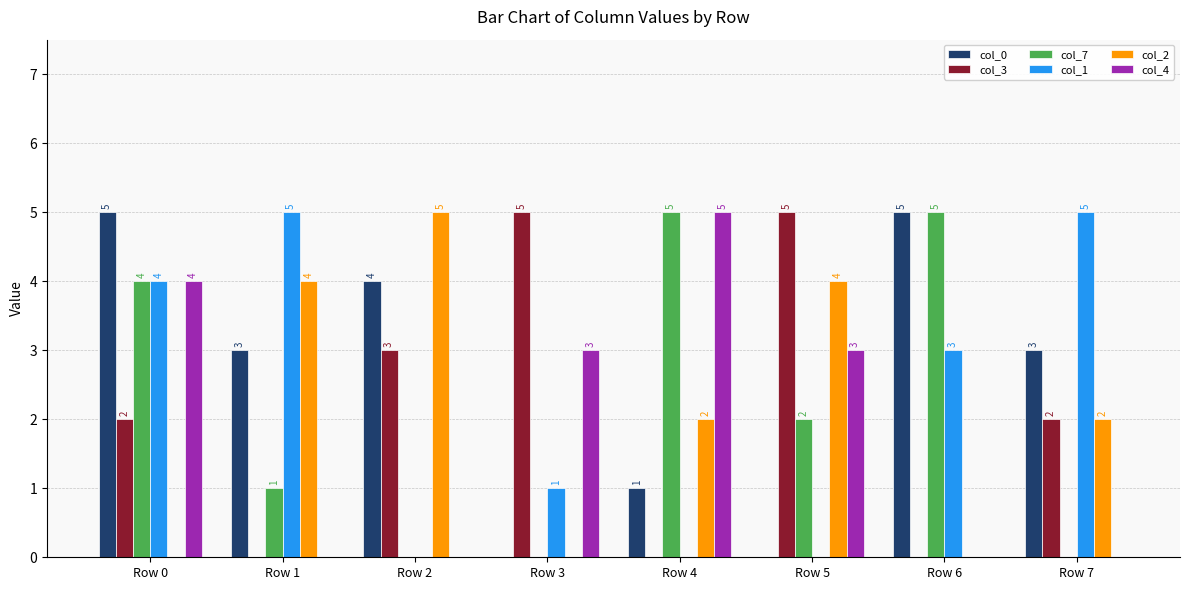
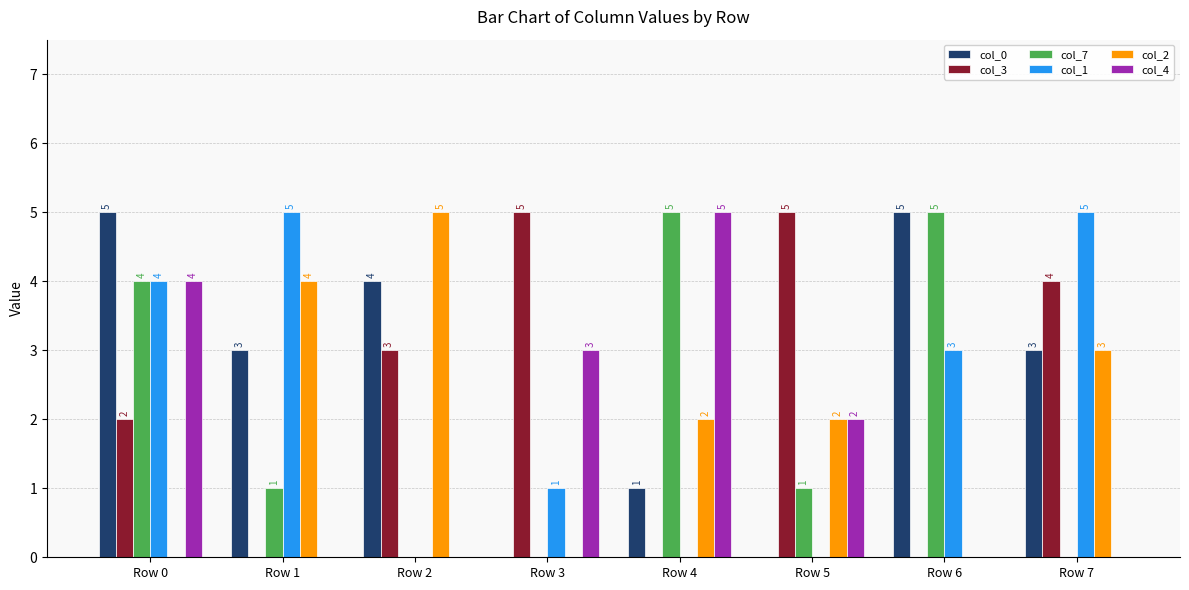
col_7, Row 5: 2 -> 1
col_2, Row 5: 4 -> 2
col_4, Row 5: 3 -> 2
col_3, Row 7: 2 -> 4
col_2, Row 7: 2 -> 3
